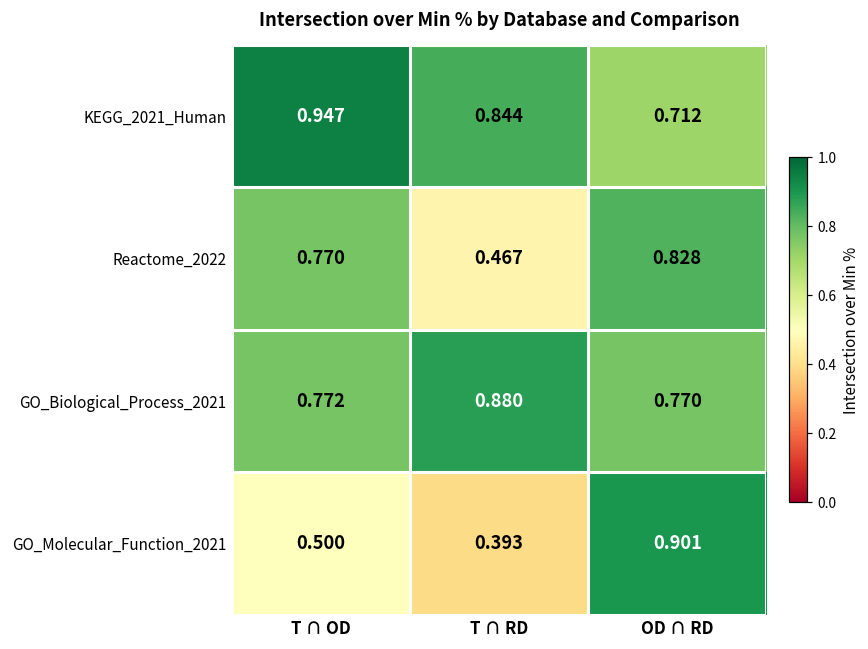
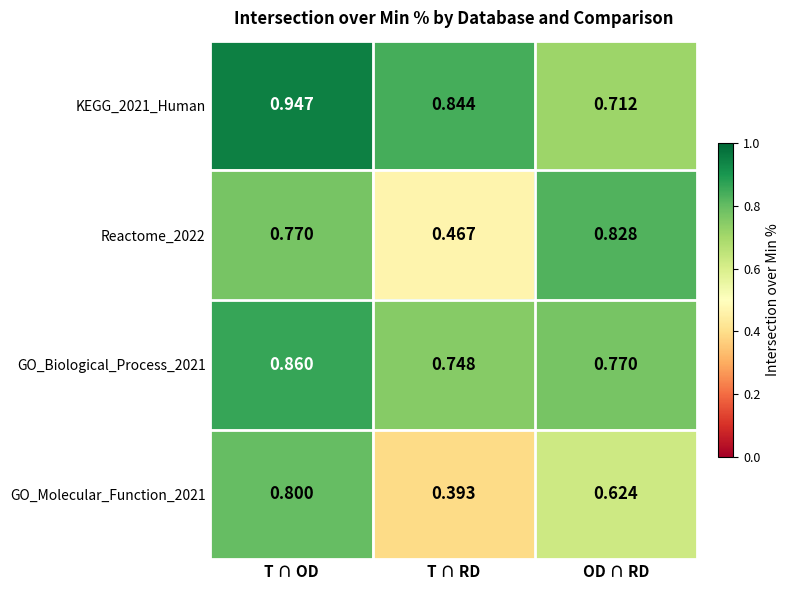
GO_Biological_Process_2021, T ∩ OD: 0.772 -> 0.860
GO_Biological_Process_2021, T ∩ RD: 0.880 -> 0.748
GO_Molecular_Function_2021, T ∩ OD: 0.500 -> 0.800
GO_Molecular_Function_2021, OD ∩ RD: 0.901 -> 0.624
